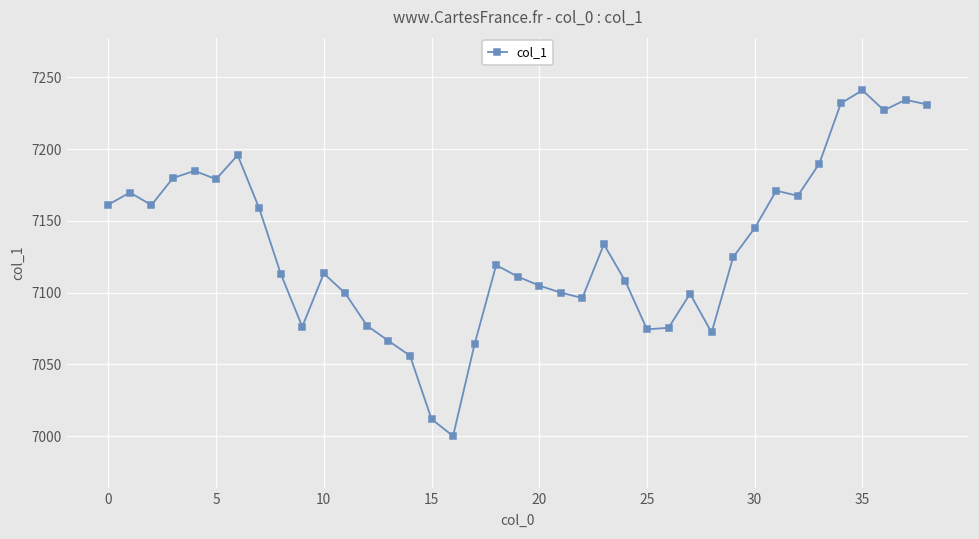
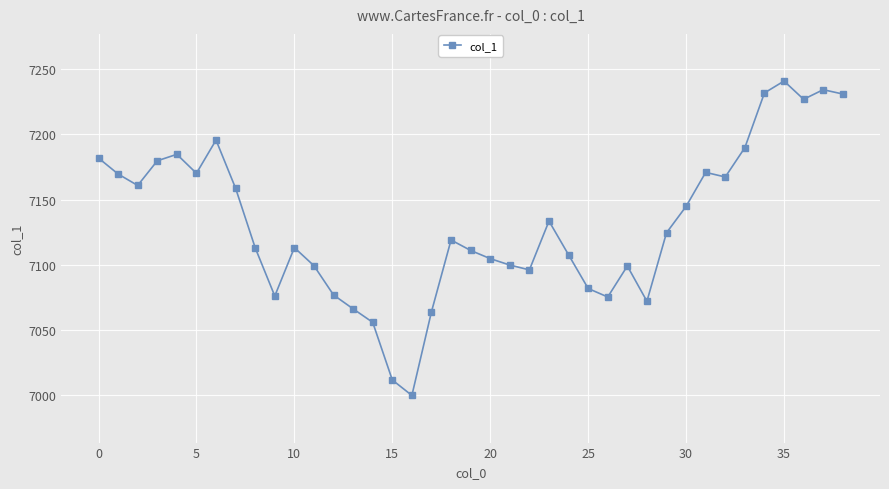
0: 7161 -> 7182
5: 7179 -> 7170
25: 7074 -> 7082
